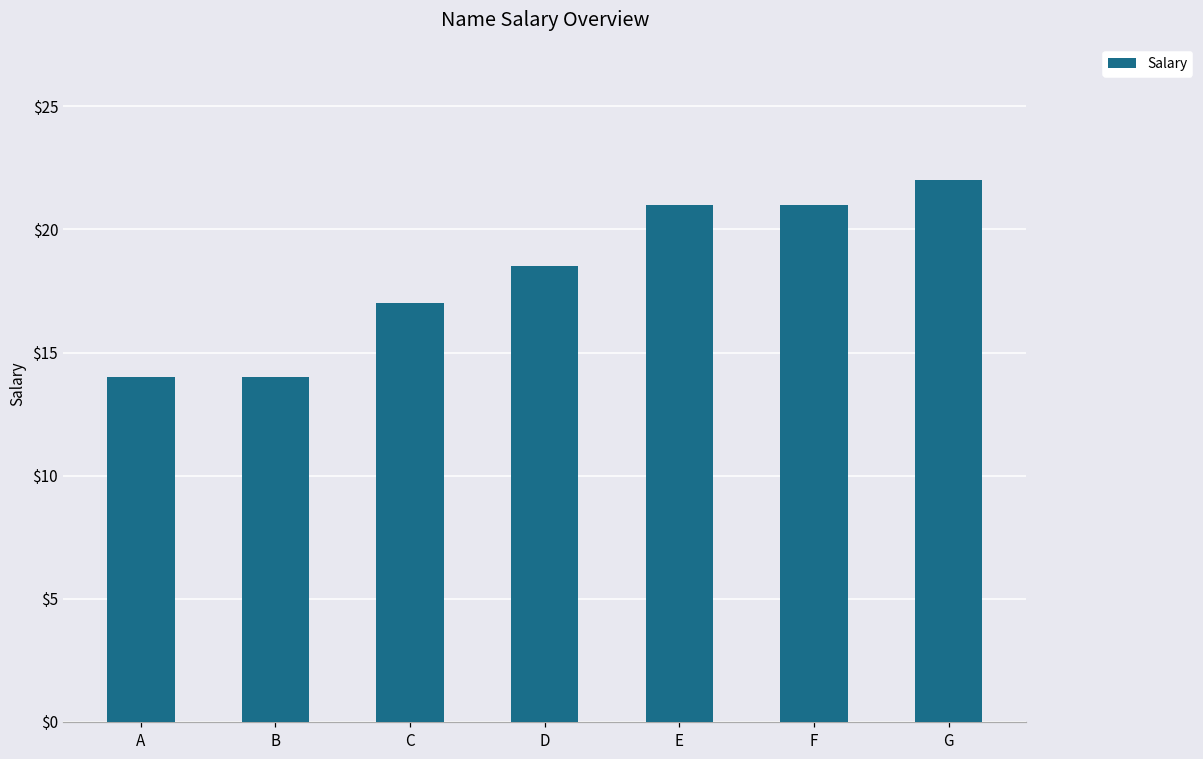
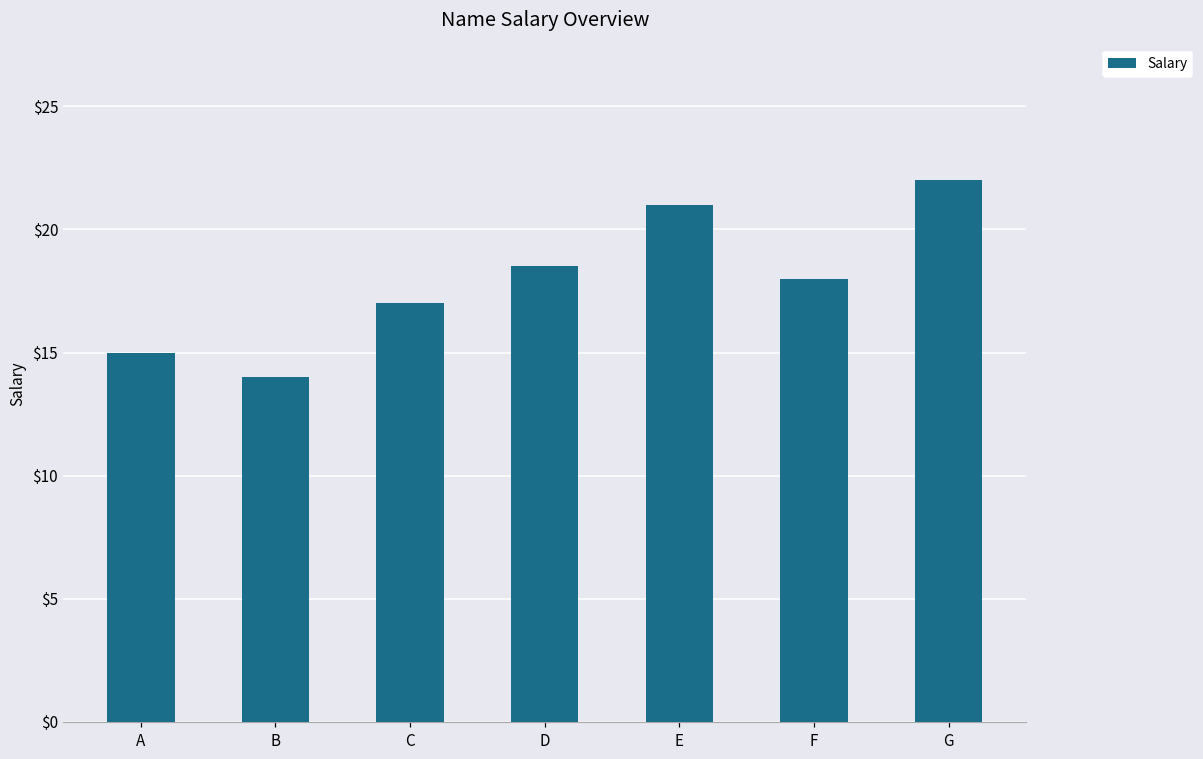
A: $14 -> $15
F: $21 -> $18
